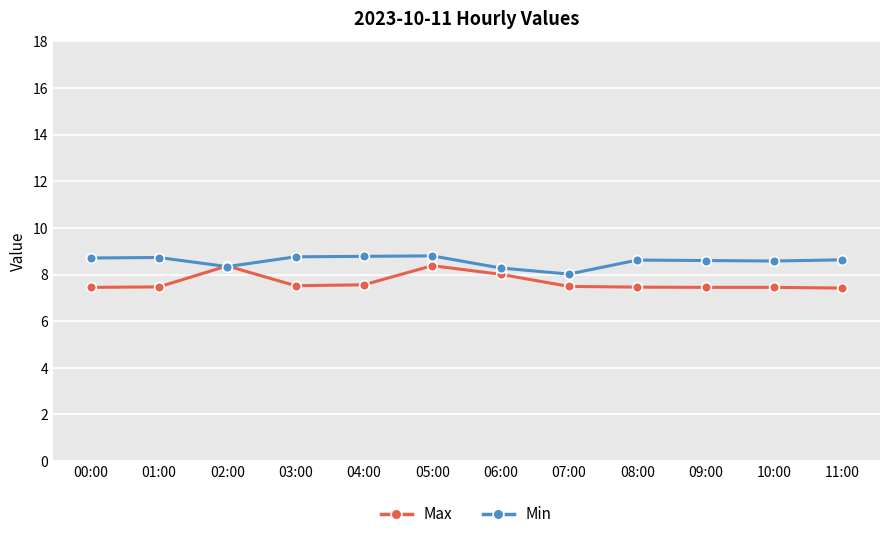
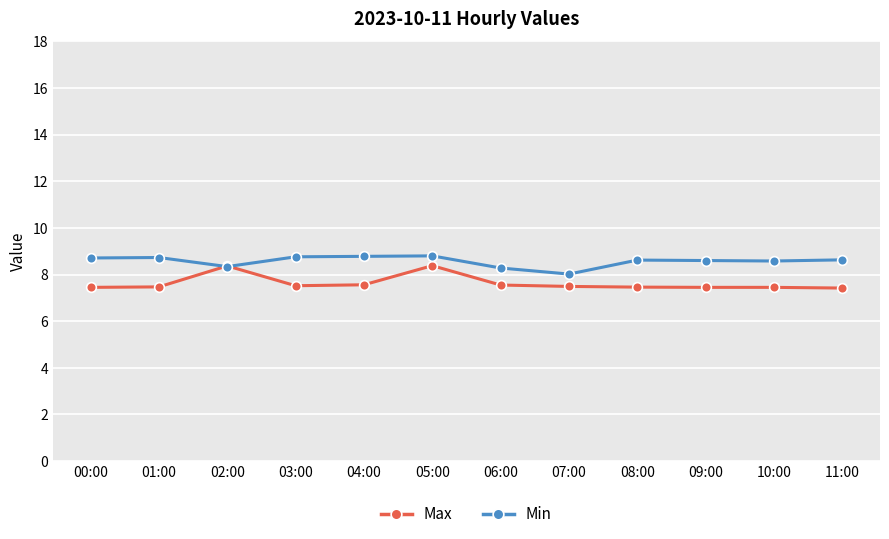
Max, 06:00: 8.0 -> 7.6
